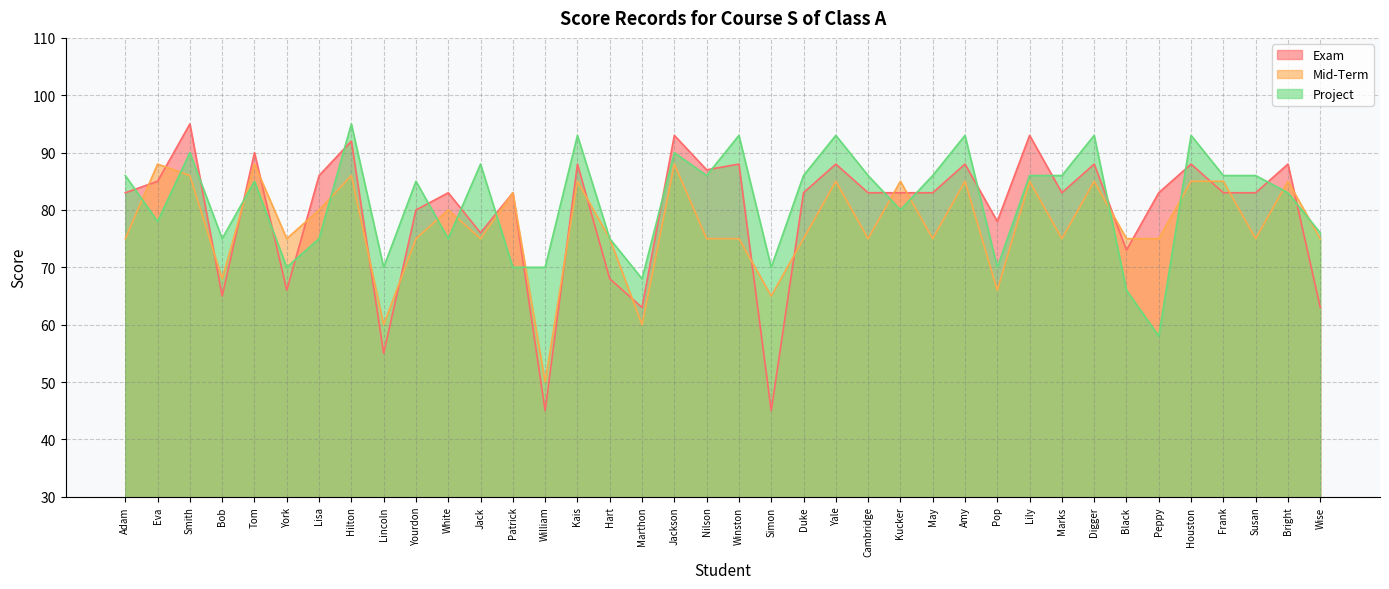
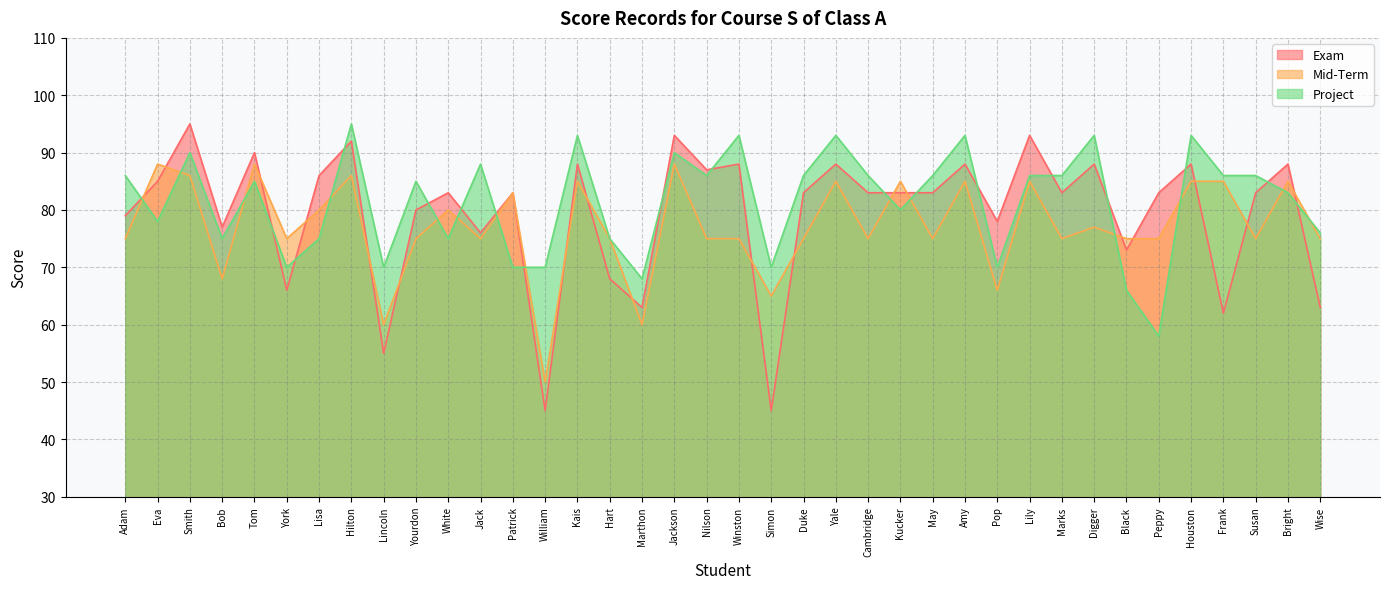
Exam, Adam: 83 -> 79
Exam, Bob: 65 -> 77
Mid-Term, Digger: 85 -> 77
Exam, Frank: 83 -> 62
